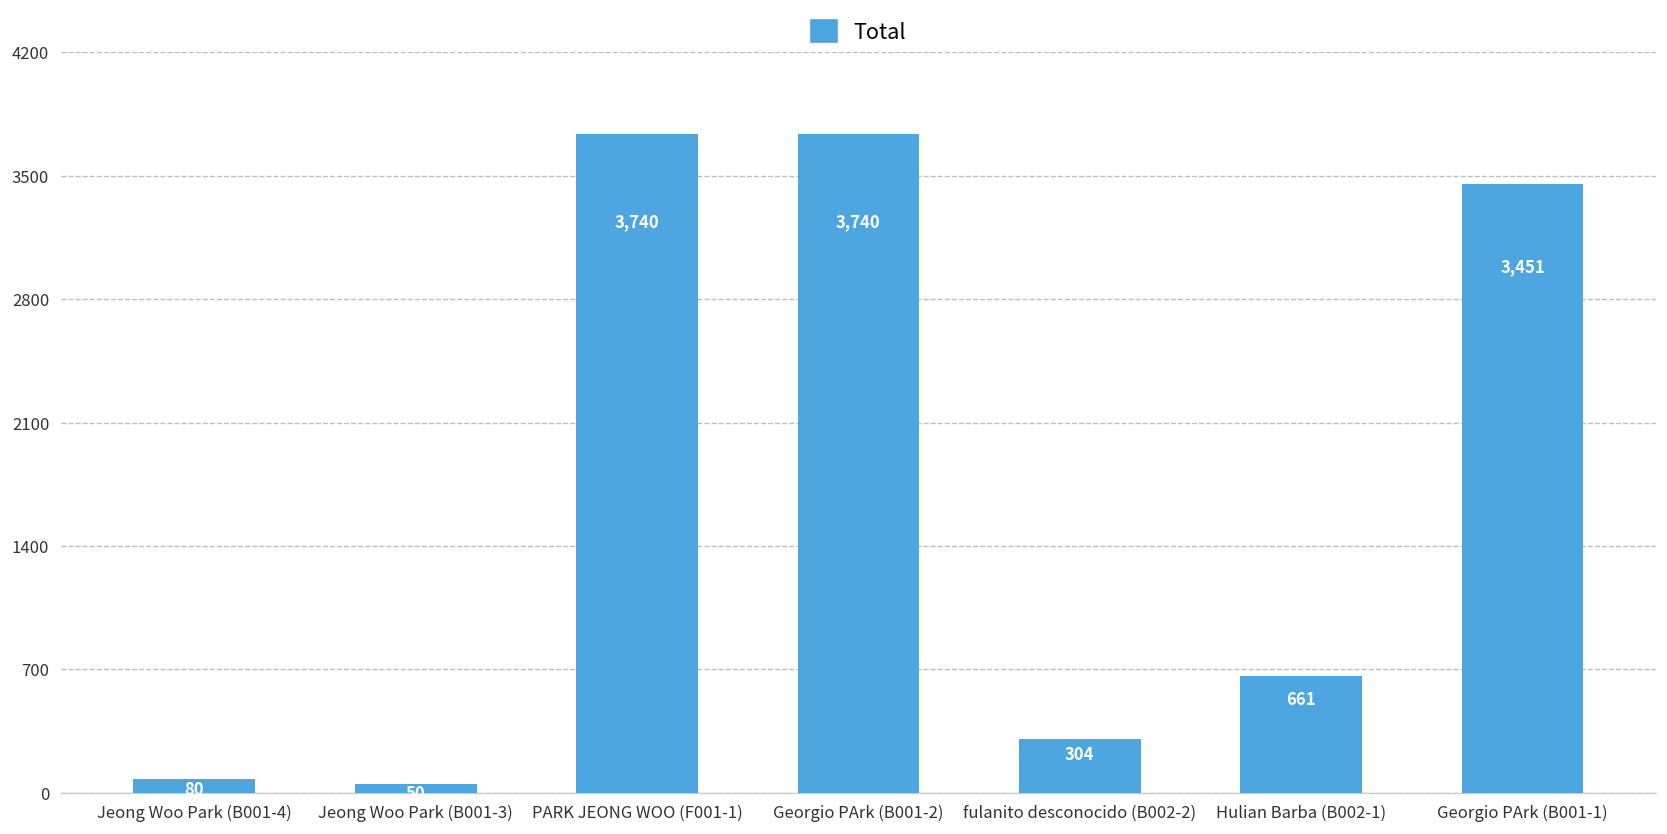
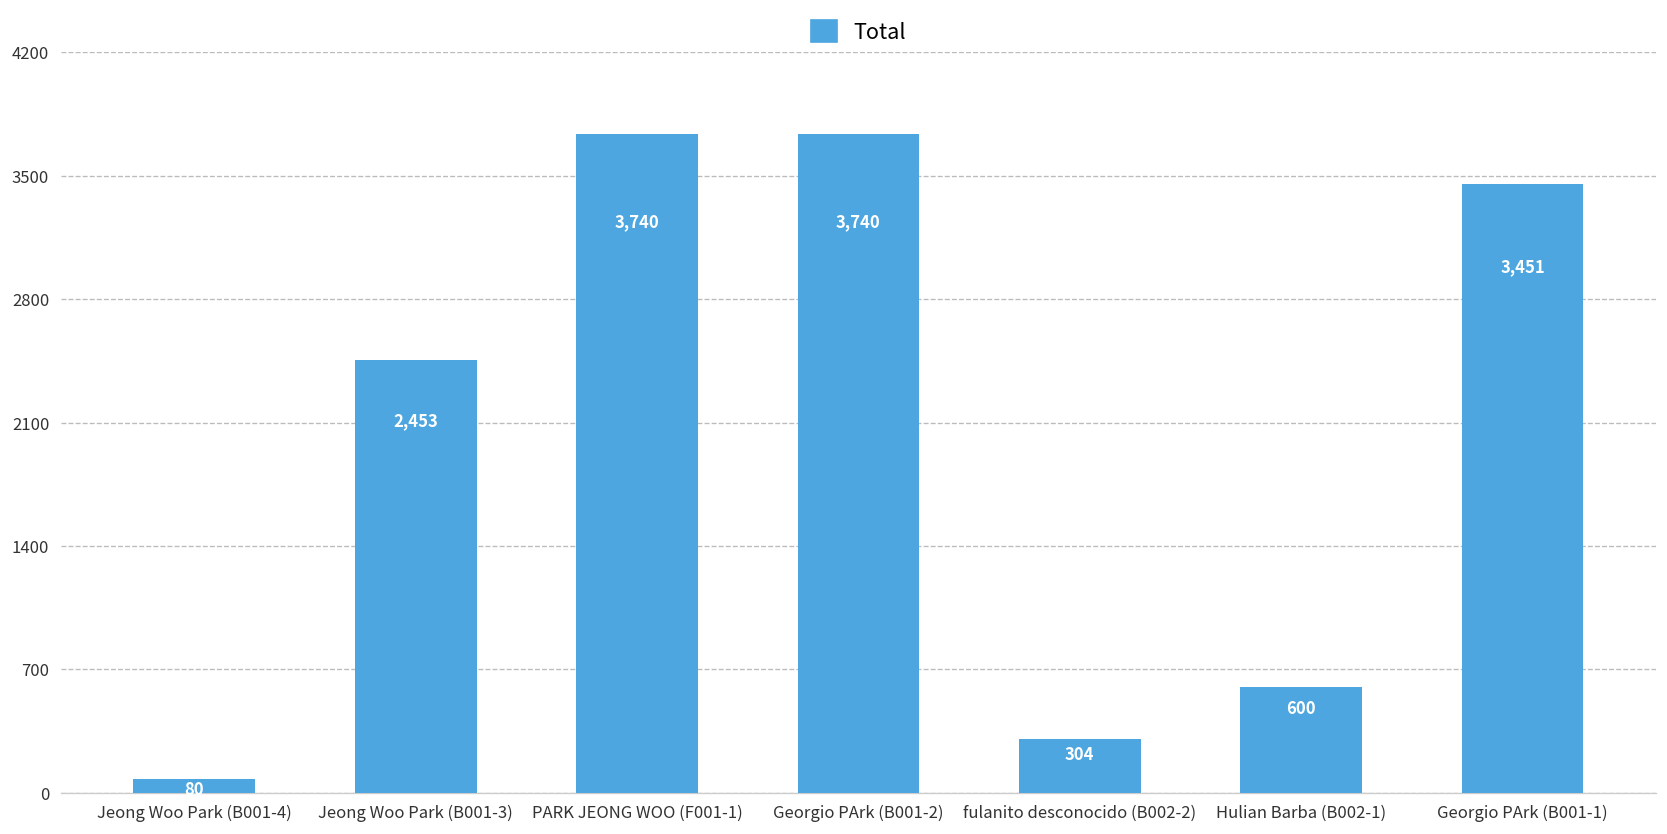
Jeong Woo Park (B001-3): 50 -> 2450
Hulian Barba (B002-1): 661 -> 600
